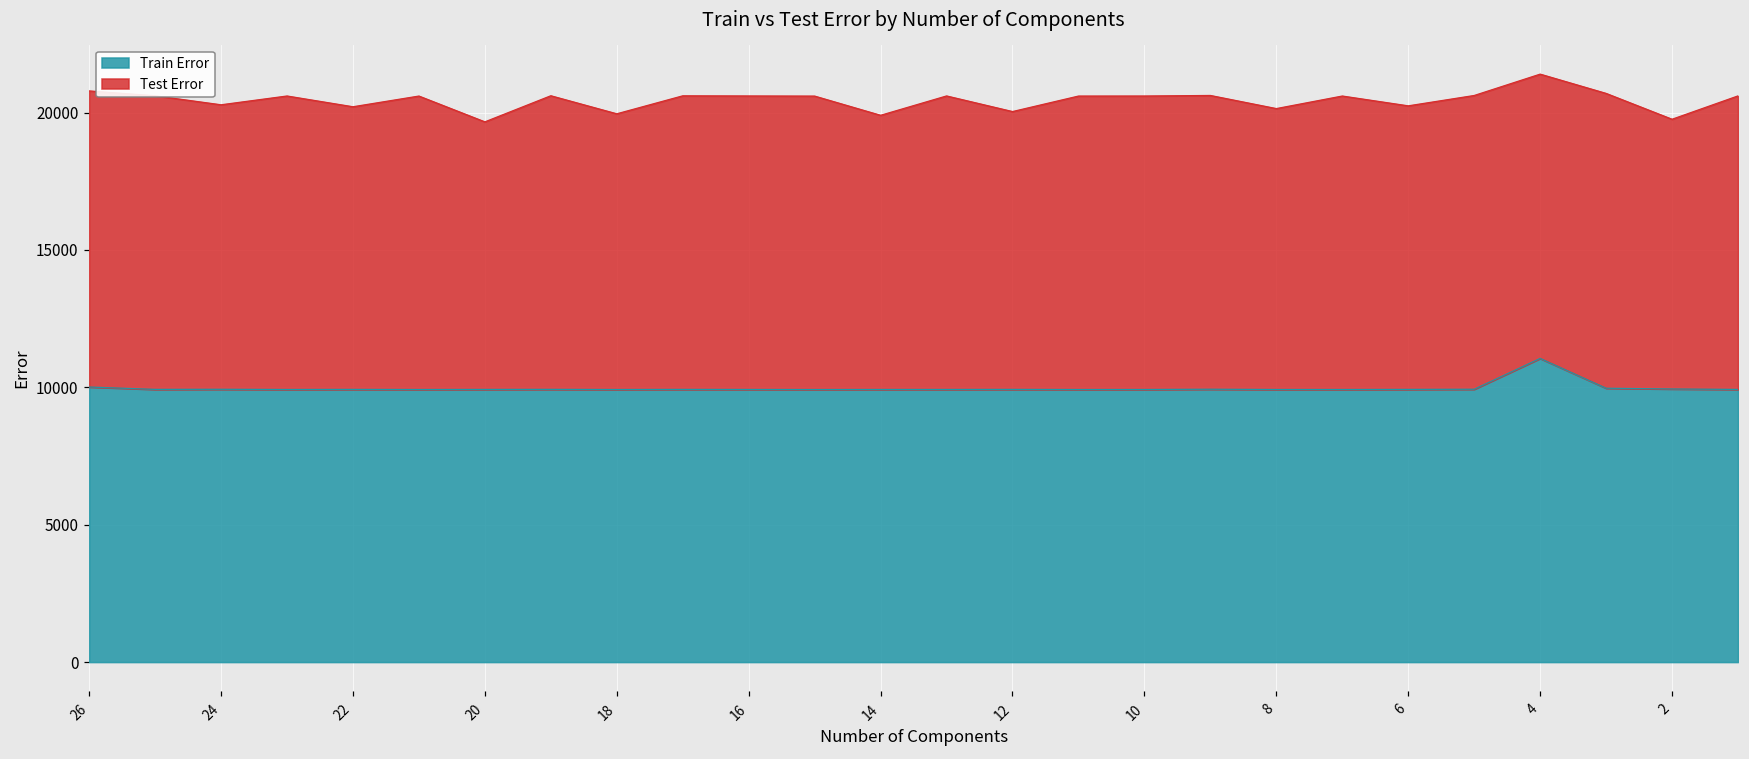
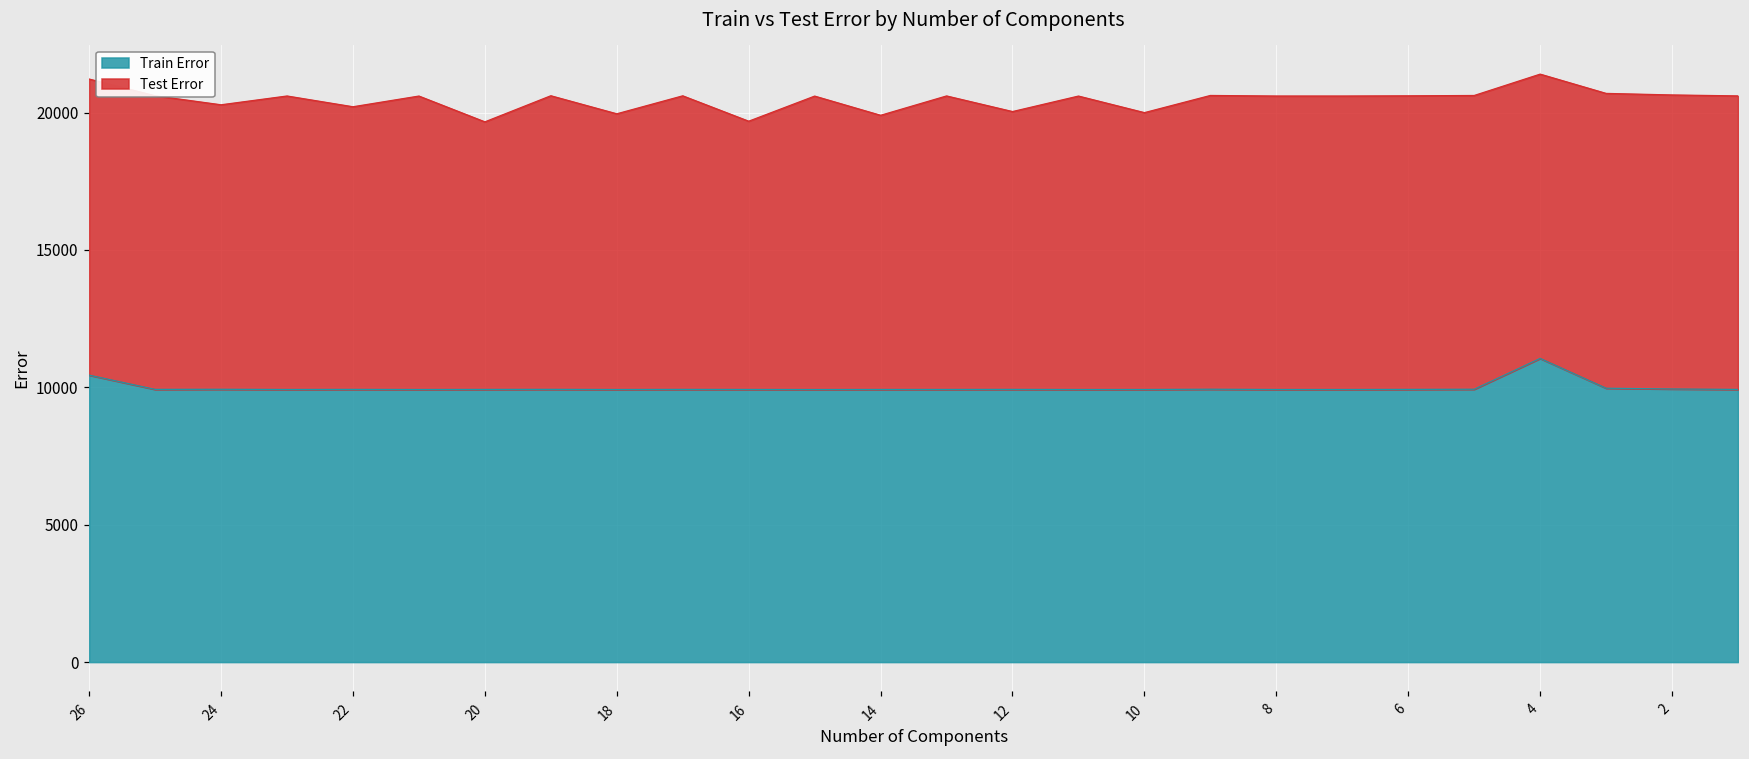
Train Error, 26: 10000 -> 10400
Test Error, 16: 10700 -> 9800
Test Error, 10: 10700 -> 10100
Test Error, 8: 10200 -> 10700
Test Error, 6: 10300 -> 10700
Test Error, 2: 9800 -> 10700
